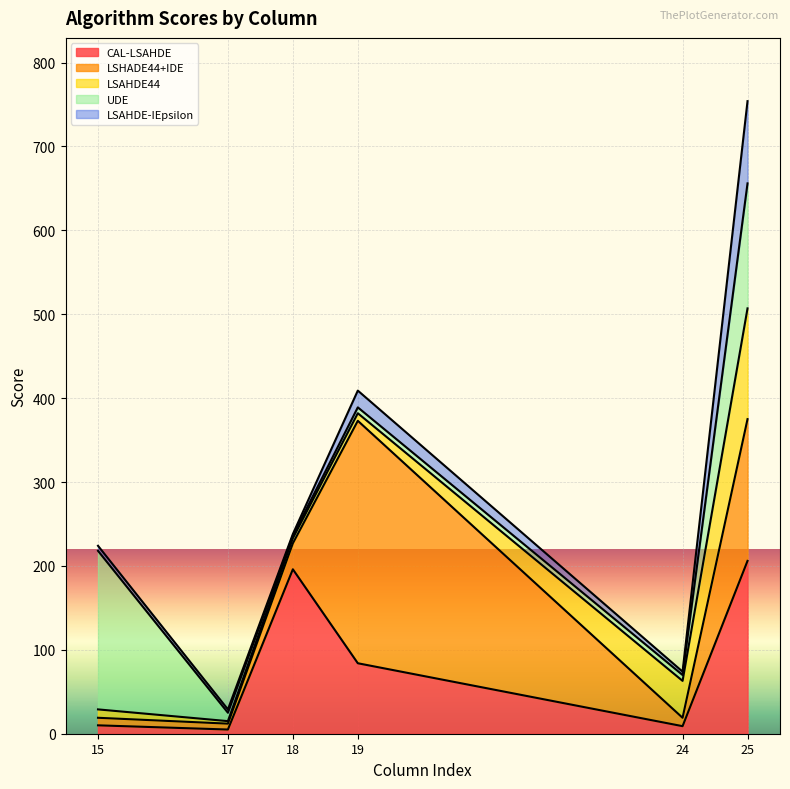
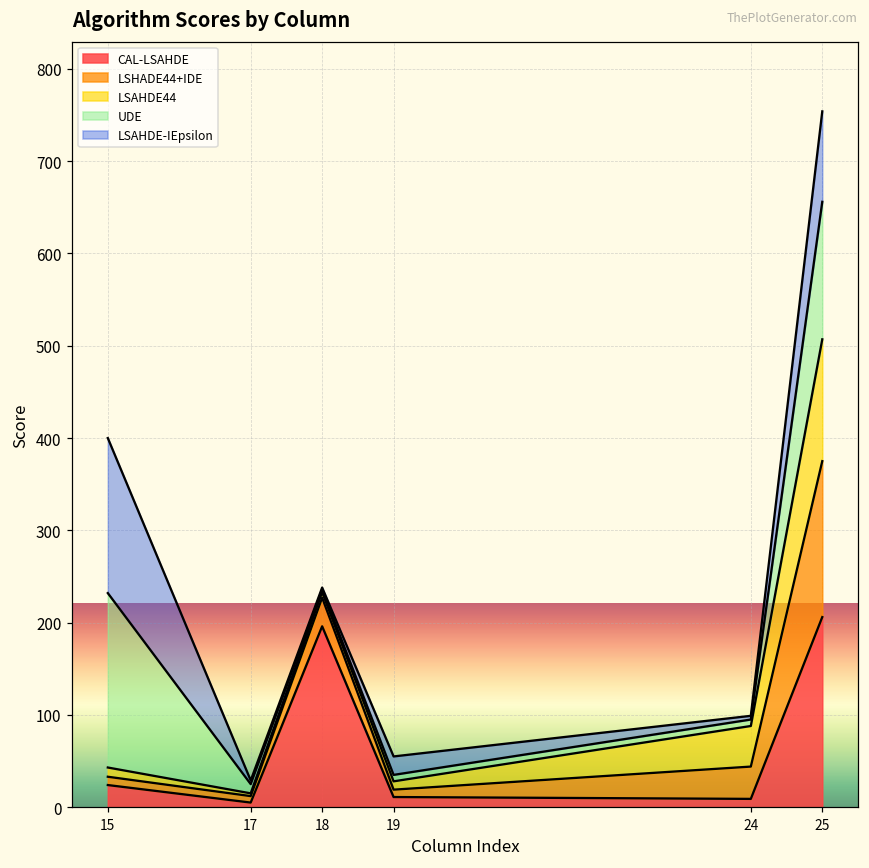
CAL-LSAHDE, 15: 10 -> 20
LSAHDE-IEpsilon, 15: 10 -> 170
CAL-LSAHDE, 19: 80 -> 10
LSHADE44+IDE, 19: 290 -> 10
LSHADE44+IDE, 24: 10 -> 40
